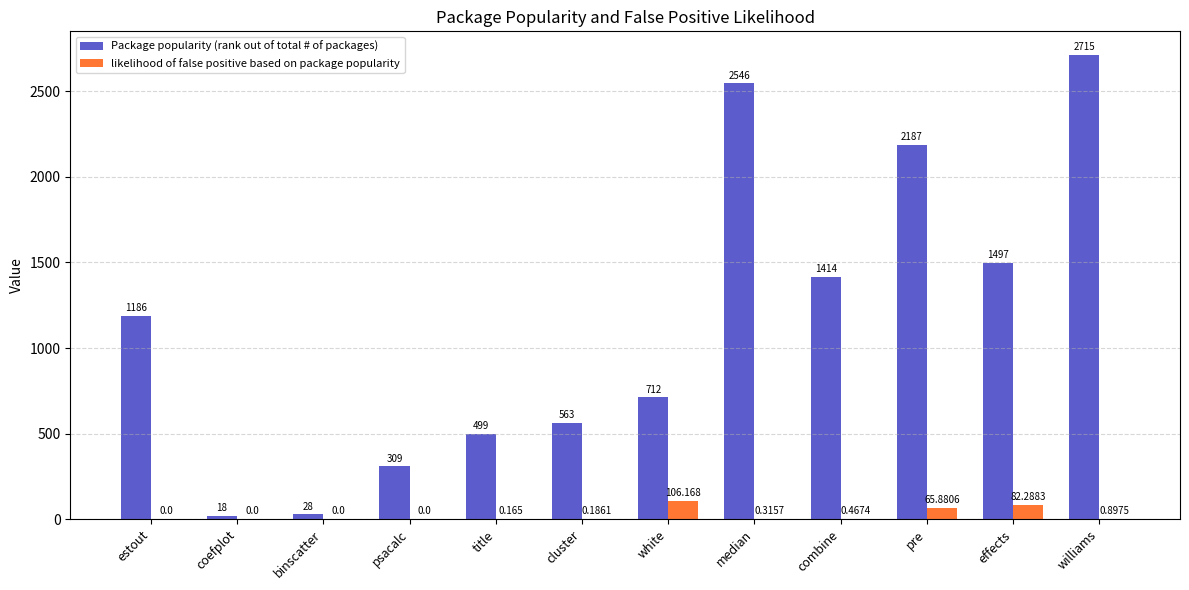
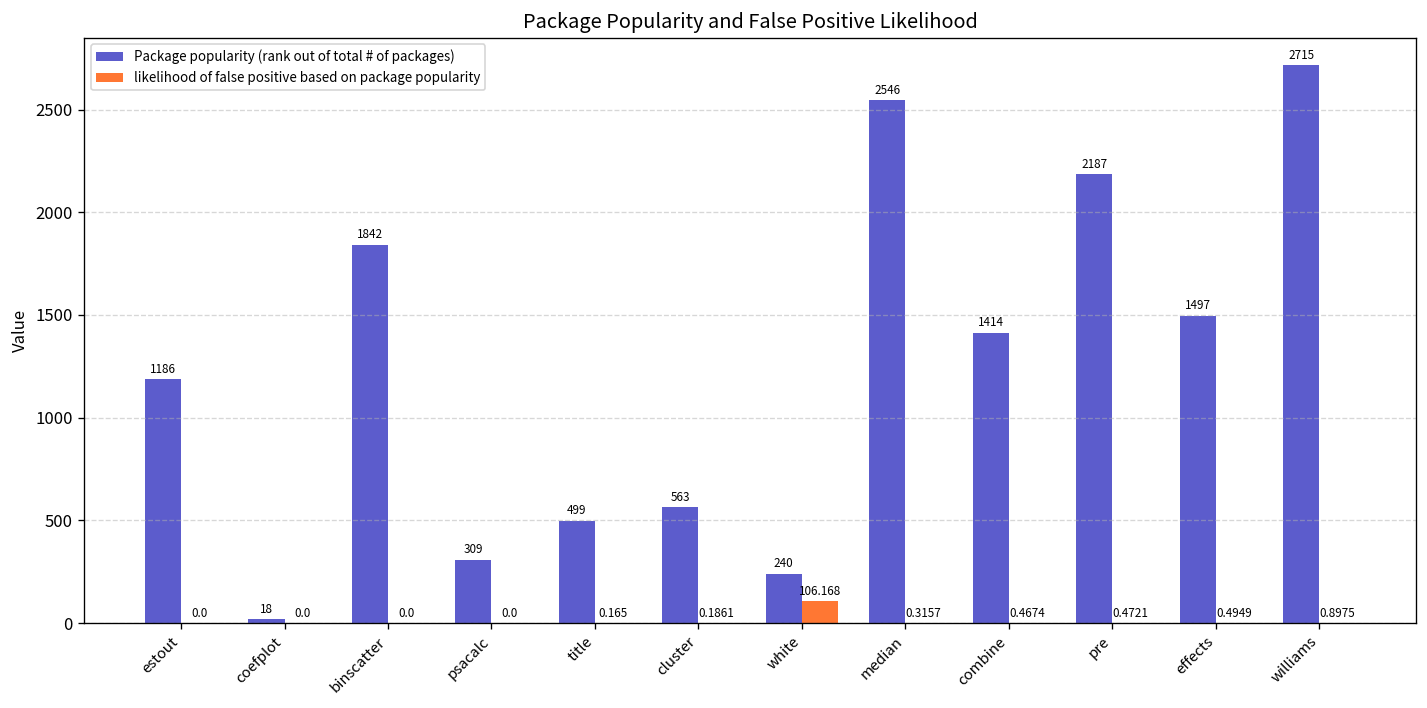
Package popularity (rank out of total # of packages), binscatter: 28 -> 1842
Package popularity (rank out of total # of packages), white: 712 -> 240
likelihood of false positive based on package popularity, pre: 65.8806 -> 0.4721
likelihood of false positive based on package popularity, effects: 82.2883 -> 0.4949
